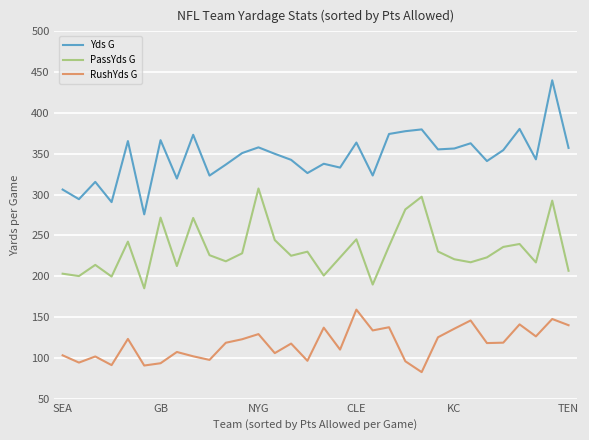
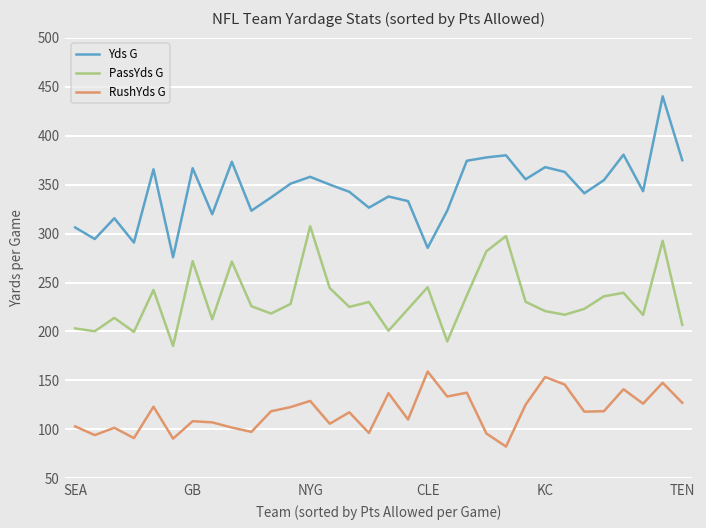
RushYds G, GB: 90 -> 110
Yds G, CLE: 360 -> 290
Yds G, KC: 360 -> 370
RushYds G, KC: 140 -> 150
Yds G, TEN: 360 -> 370
RushYds G, TEN: 140 -> 130
